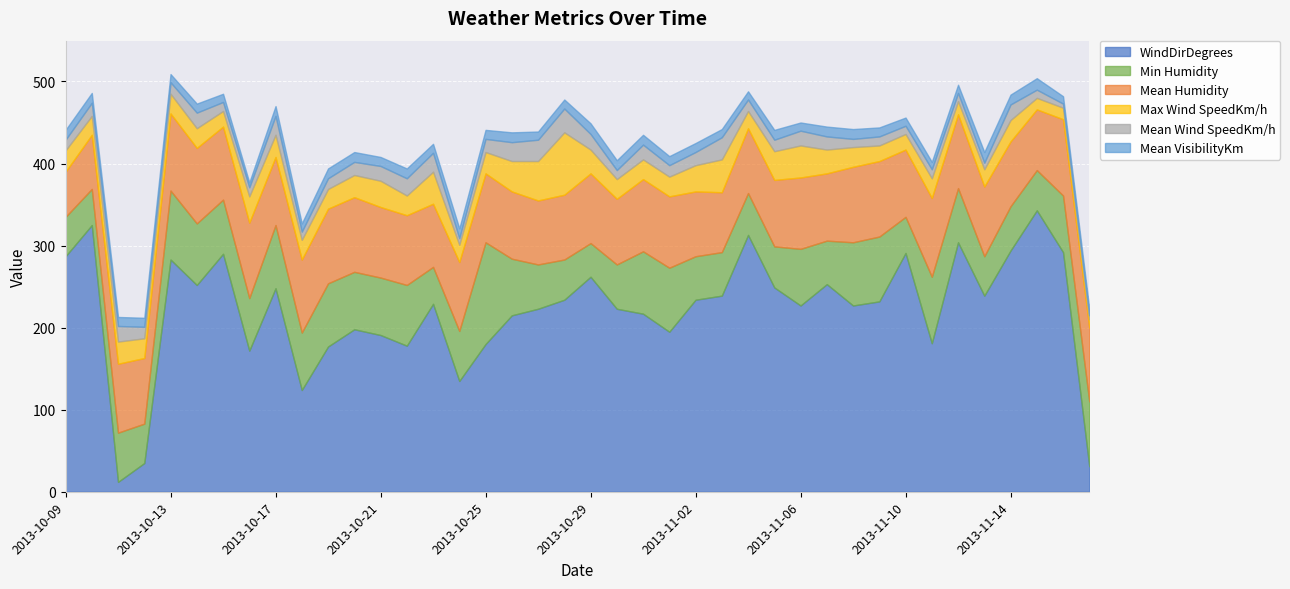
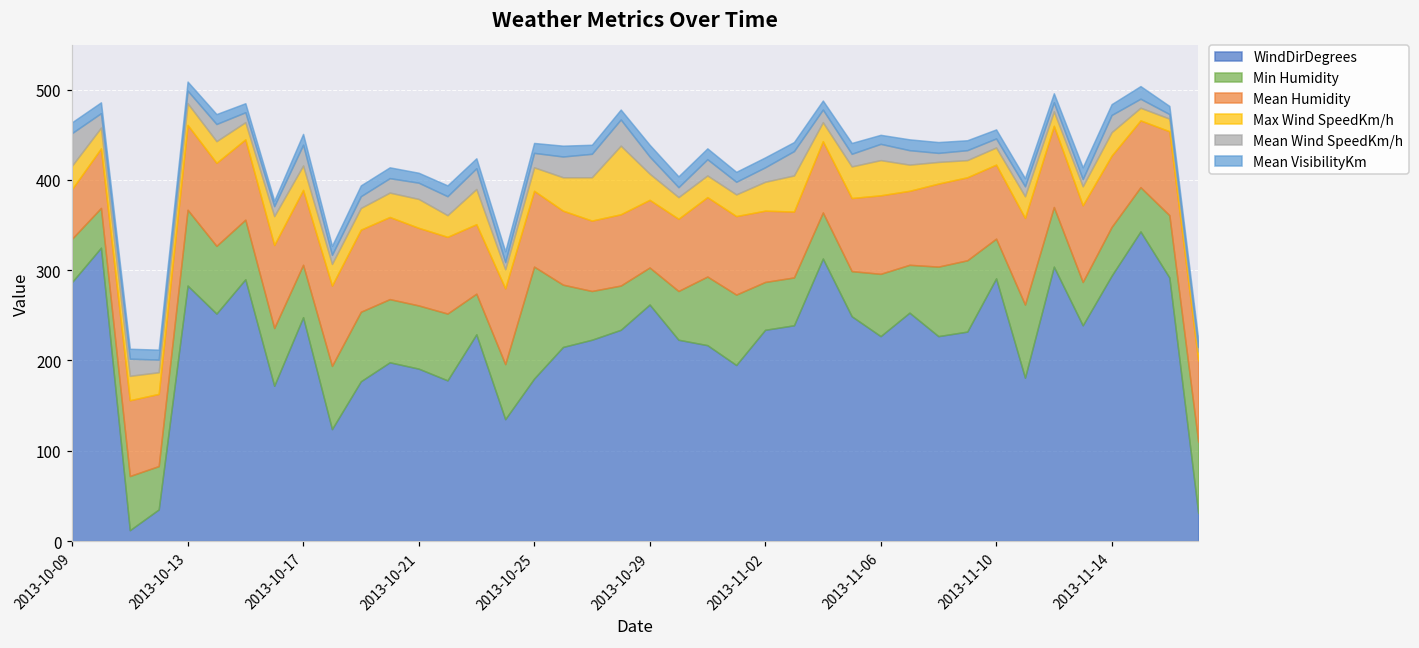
Mean Wind SpeedKm/h, 2013-10-09: 10 -> 40
Min Humidity, 2013-10-17: 80 -> 60
Mean Humidity, 2013-10-29: 90 -> 80
